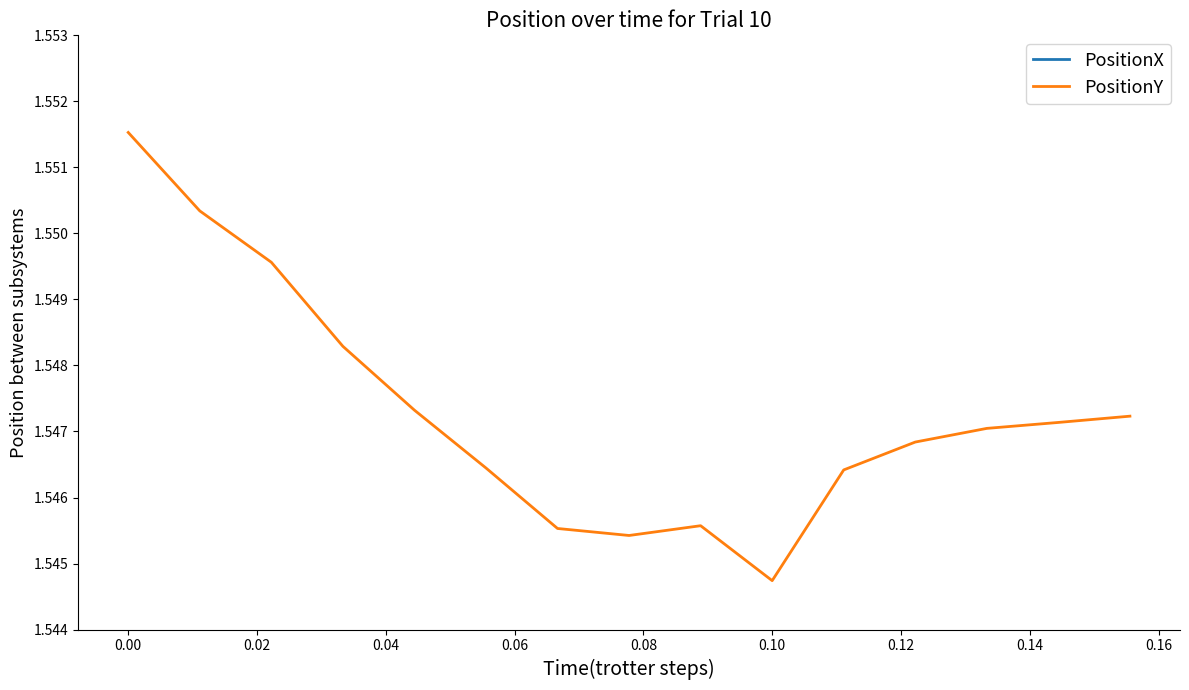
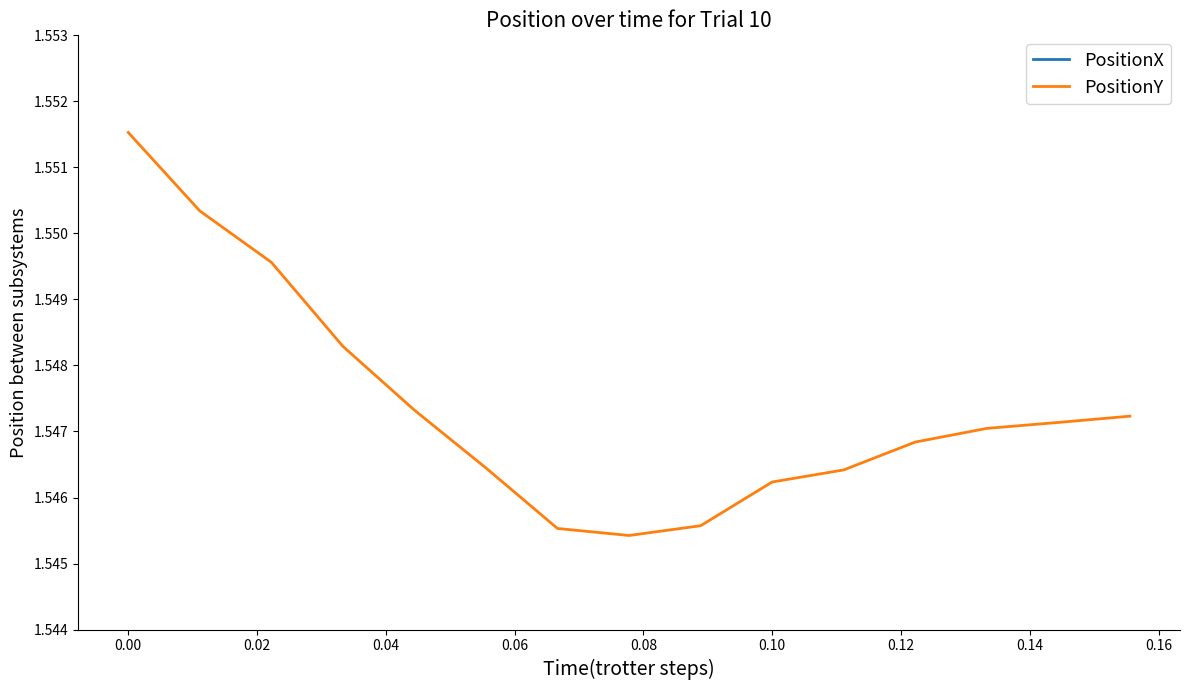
PositionY, 0.10: 1.5447 -> 1.5462
